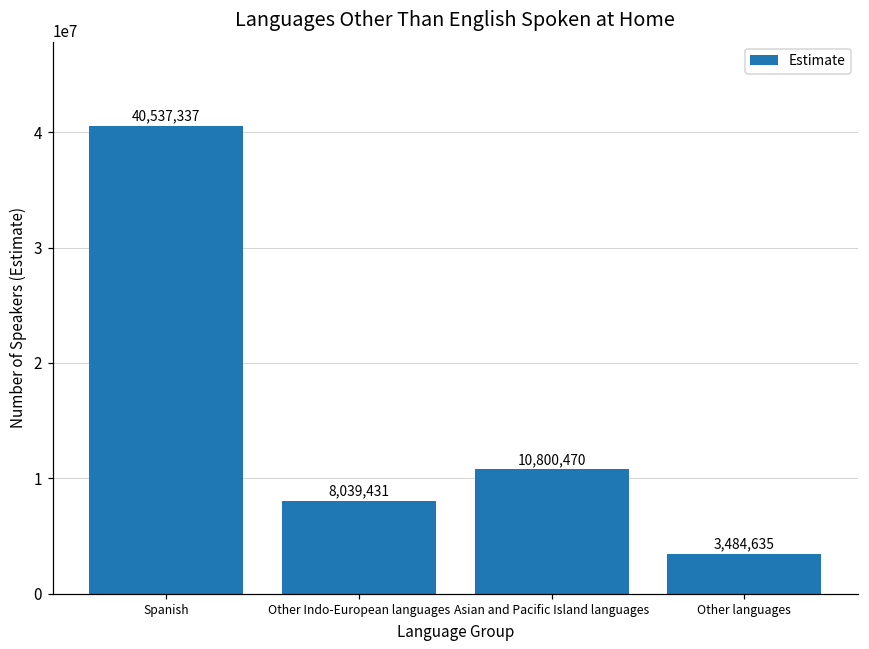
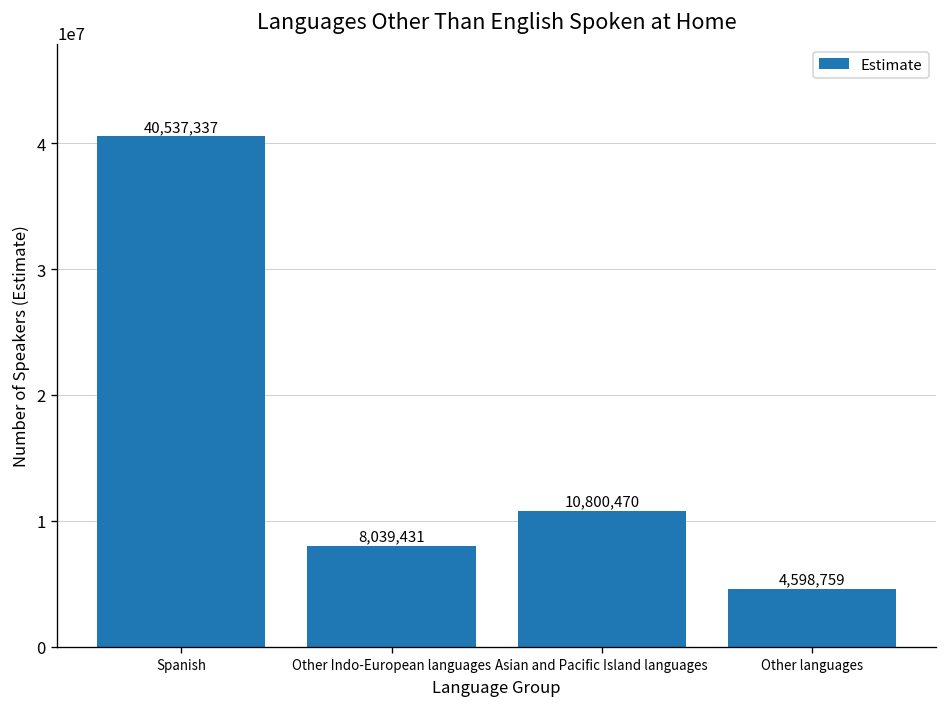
Other languages: 3,484,635 -> 4,598,759
